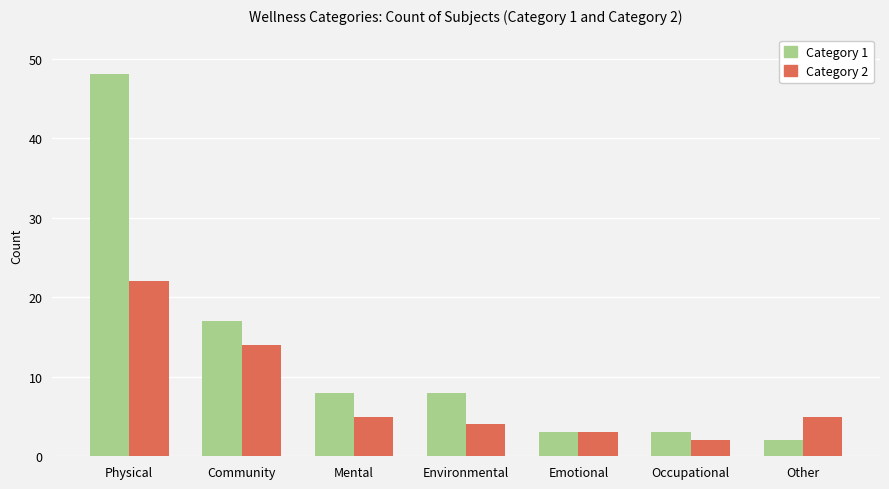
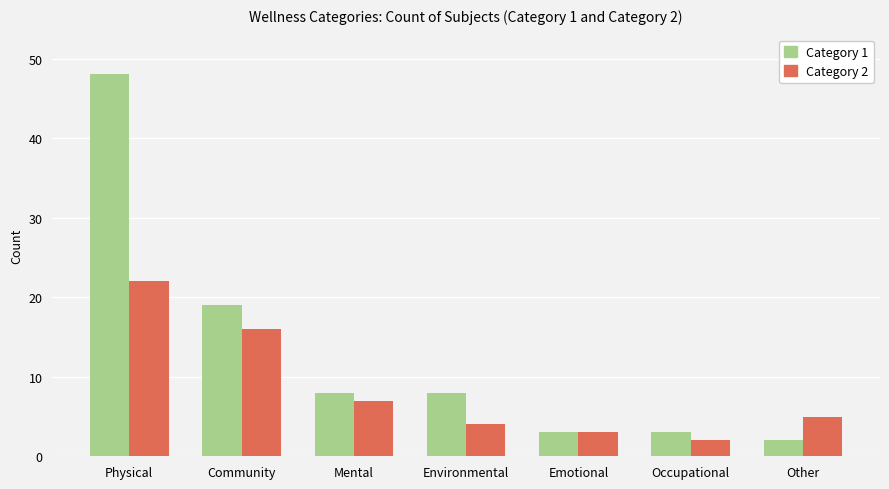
Category 1, Community: 17 -> 19
Category 2, Community: 14 -> 16
Category 2, Mental: 5 -> 7
